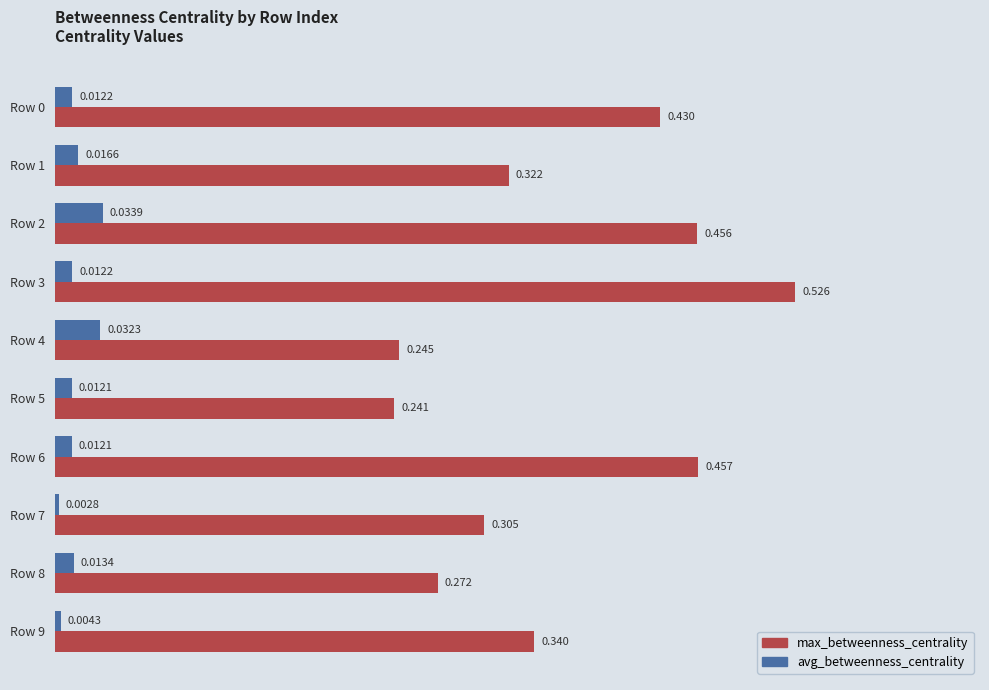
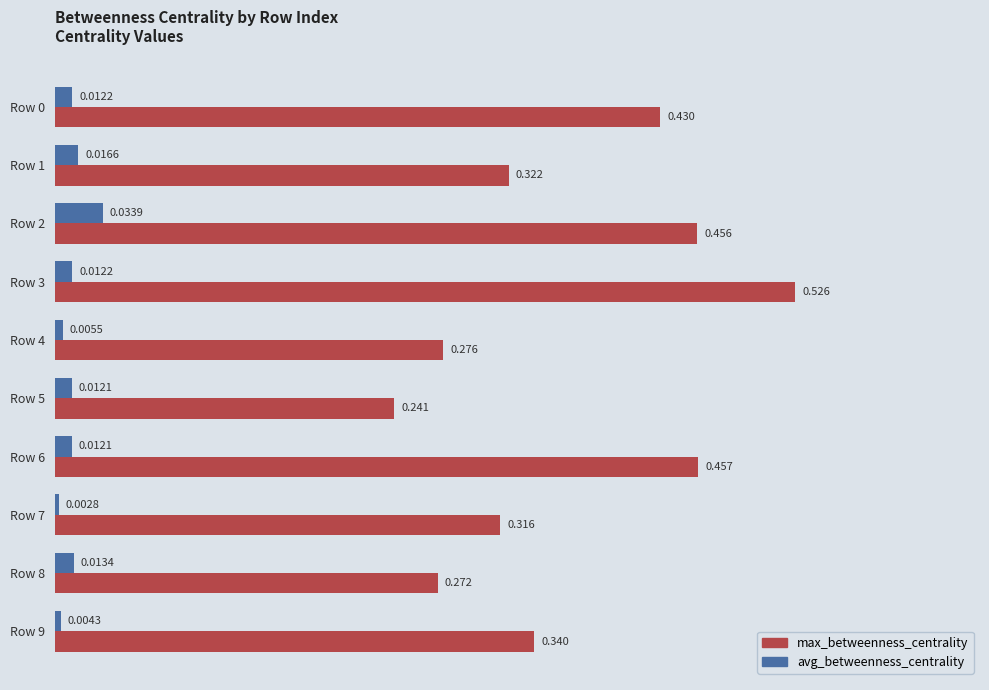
avg_betweenness_centrality, Row 4: 0.0323 -> 0.0055
max_betweenness_centrality, Row 4: 0.245 -> 0.276
max_betweenness_centrality, Row 7: 0.305 -> 0.316
